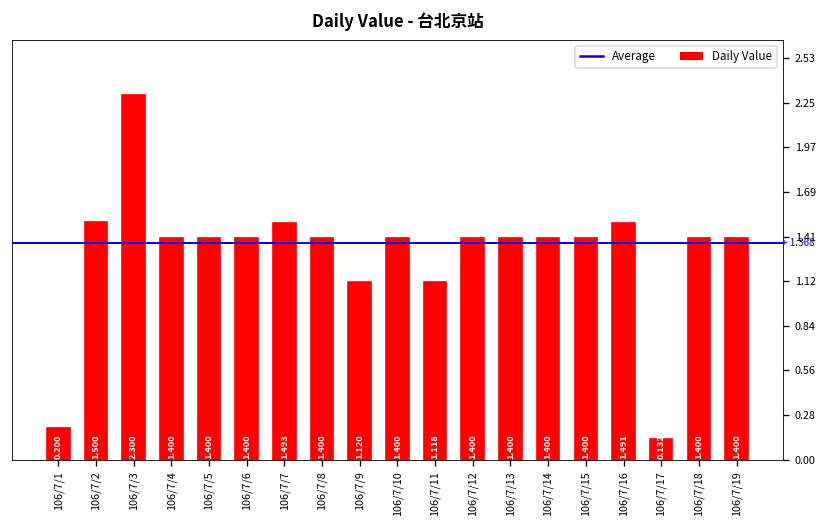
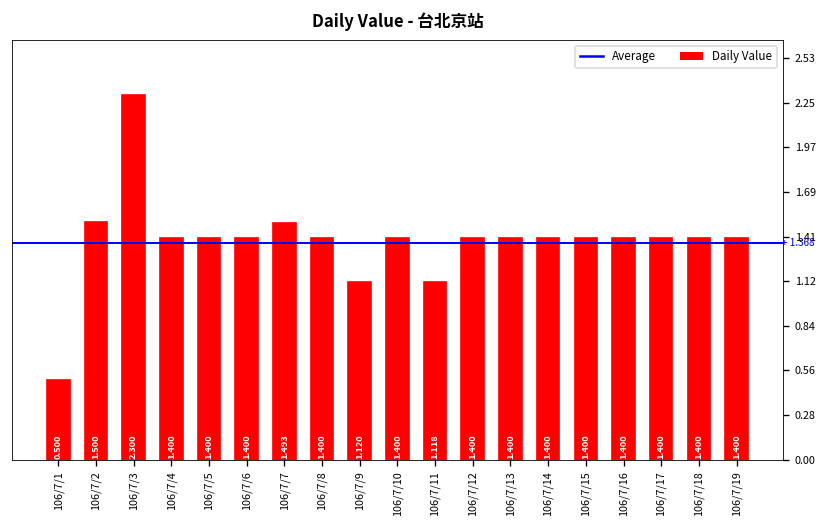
106/7/1: 0.200 -> 0.500
106/7/16: 1.491 -> 1.400
106/7/17: 0.132 -> 1.400
